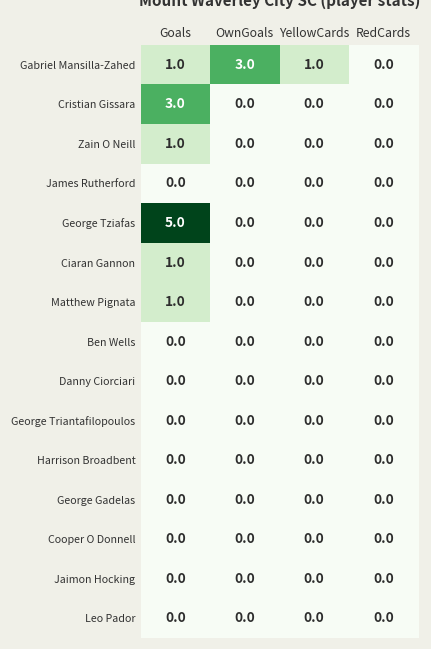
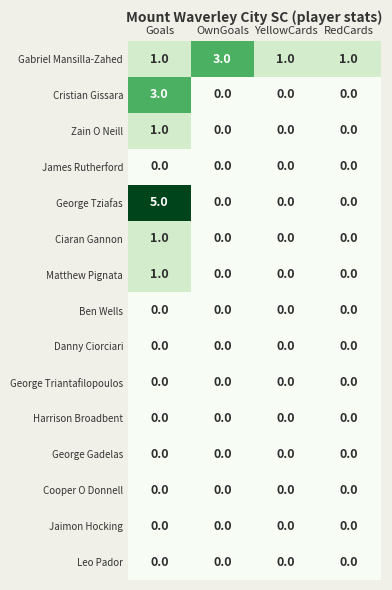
Gabriel Mansilla-Zahed, RedCards: 0.0 -> 1.0
